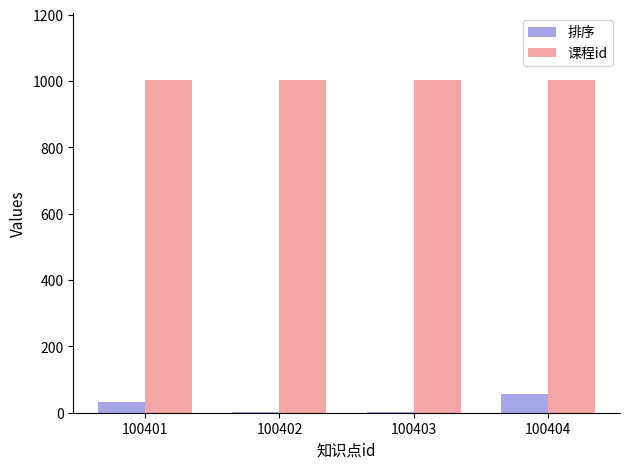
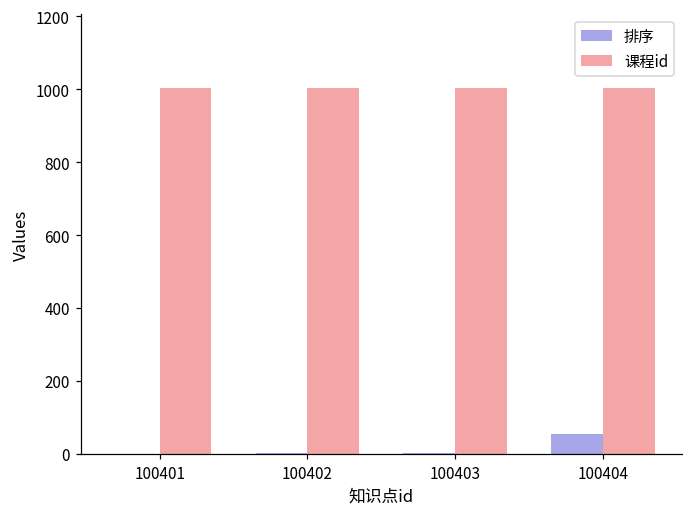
排序, 100401: 30 -> 0
